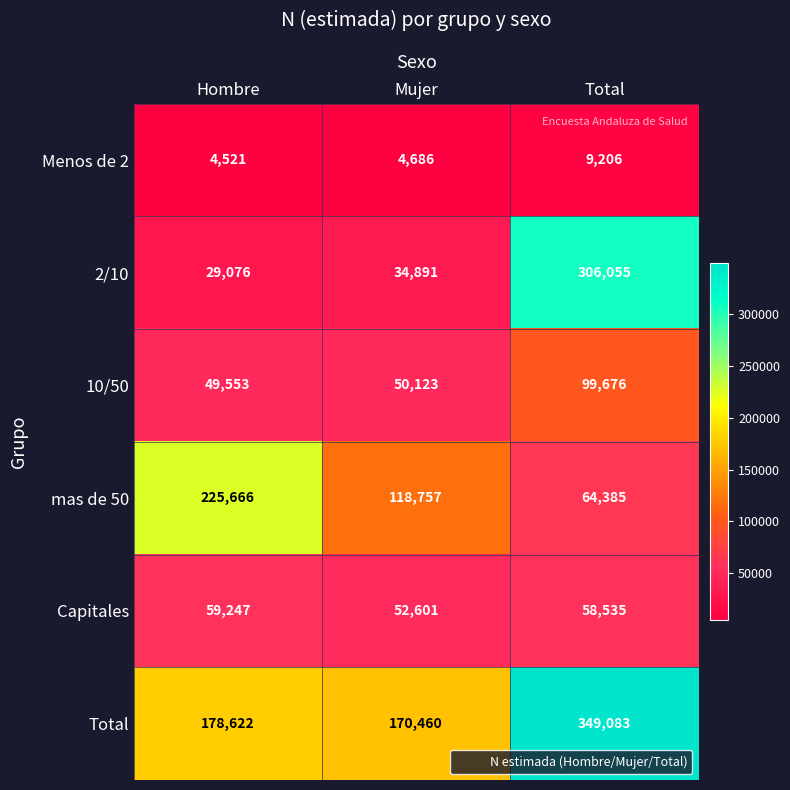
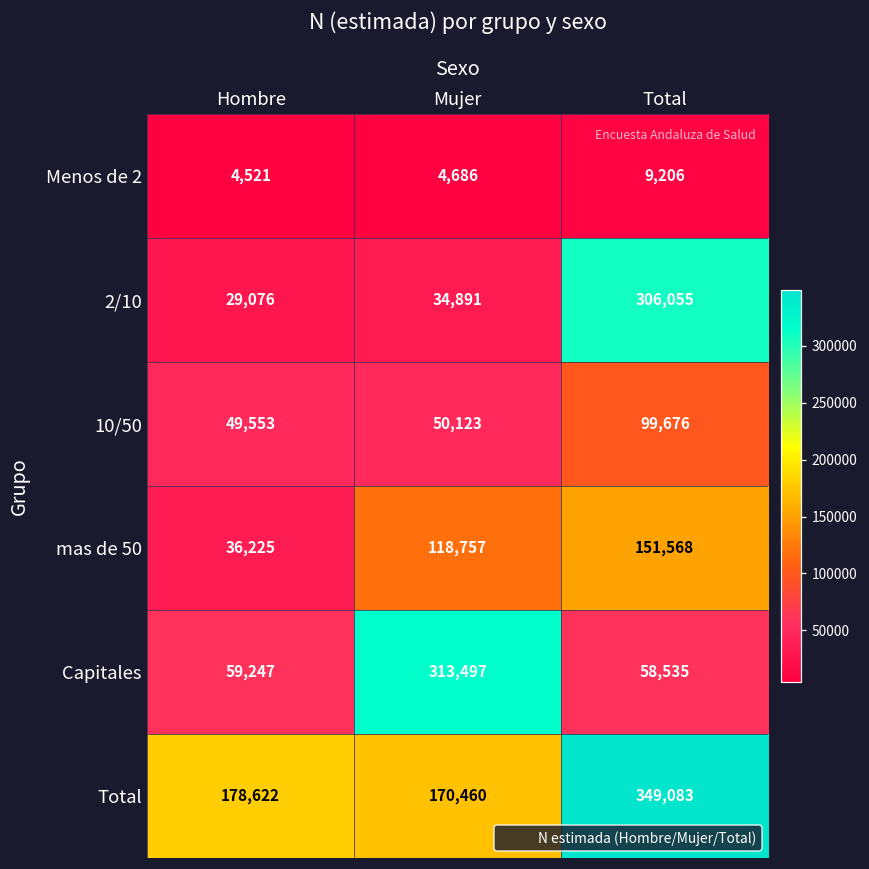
mas de 50, Hombre: 225,666 -> 36,225
mas de 50, Total: 64,385 -> 151,568
Capitales, Mujer: 52,601 -> 313,497
